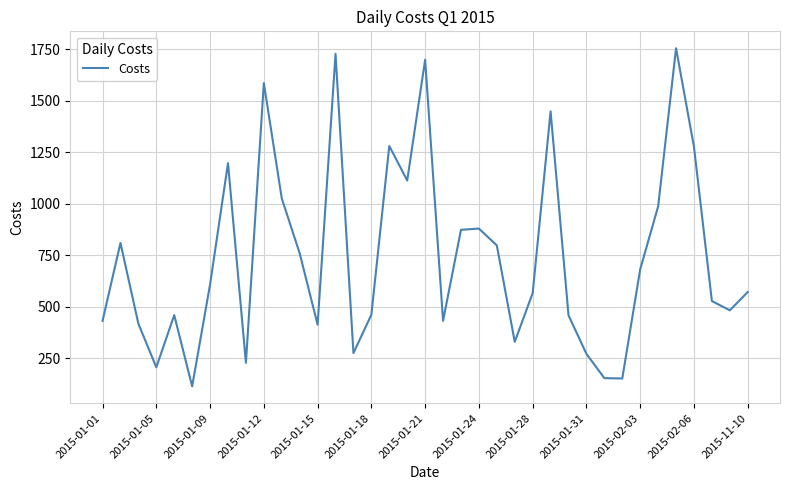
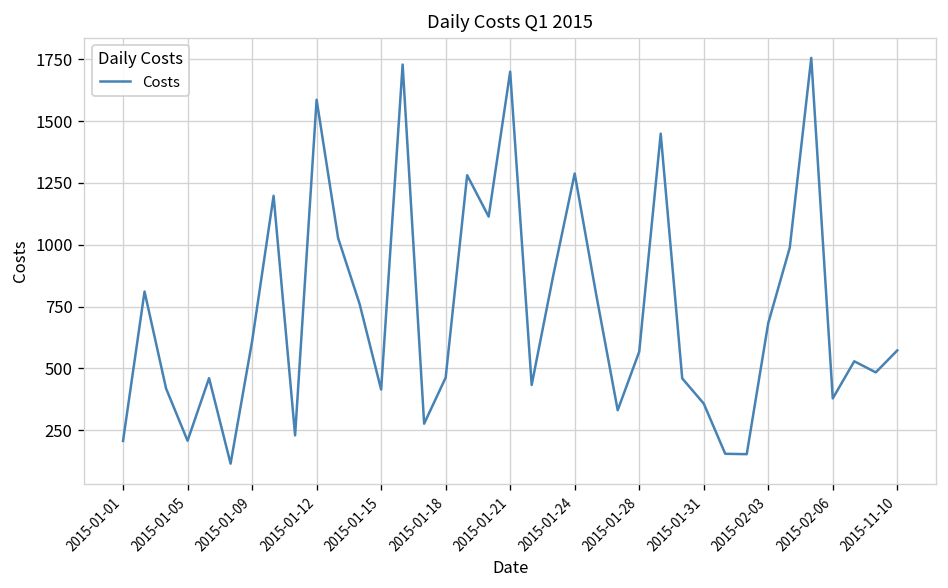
2015-01-01: 430 -> 210
2015-01-24: 880 -> 1290
2015-01-31: 270 -> 360
2015-02-06: 1280 -> 380
